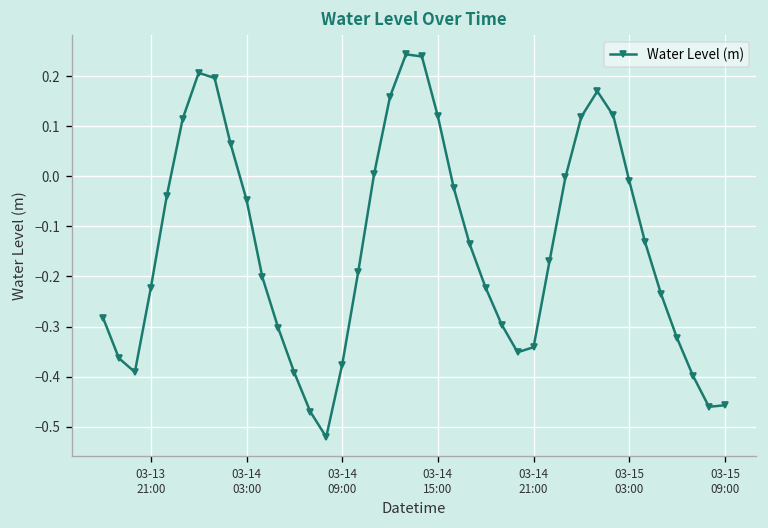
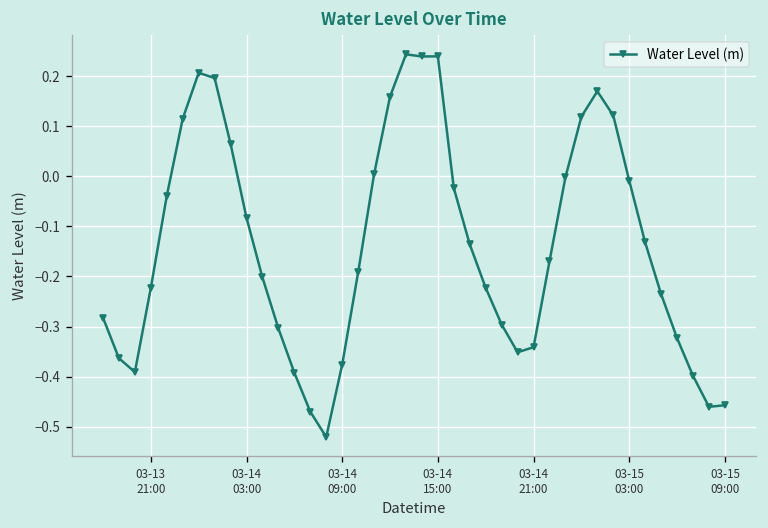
03-14 03:00: -0.05 -> -0.08
03-14 15:00: 0.12 -> 0.24
